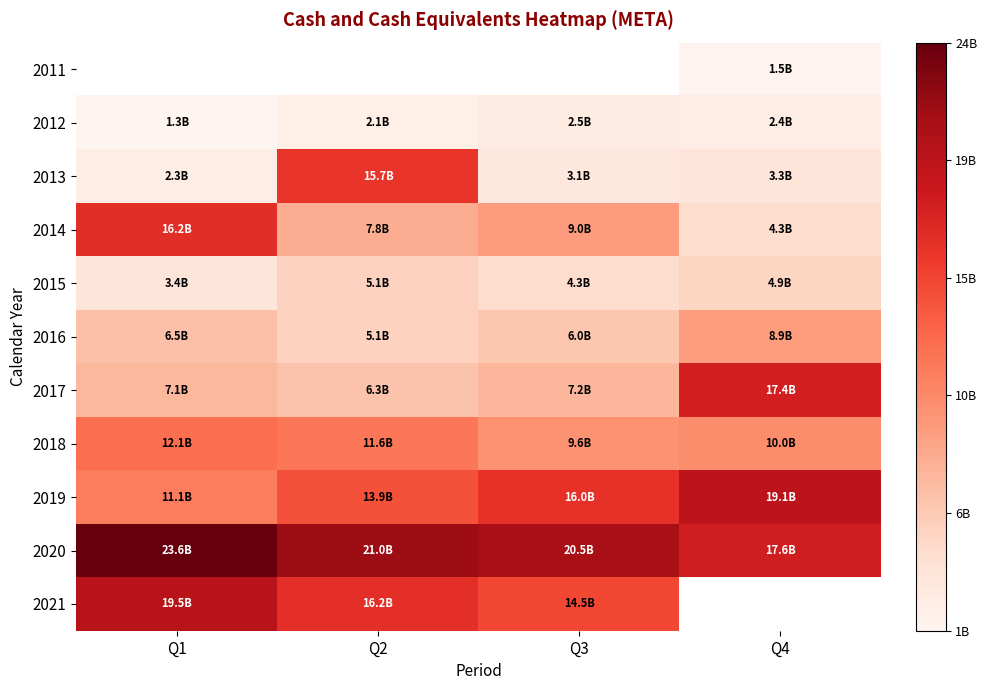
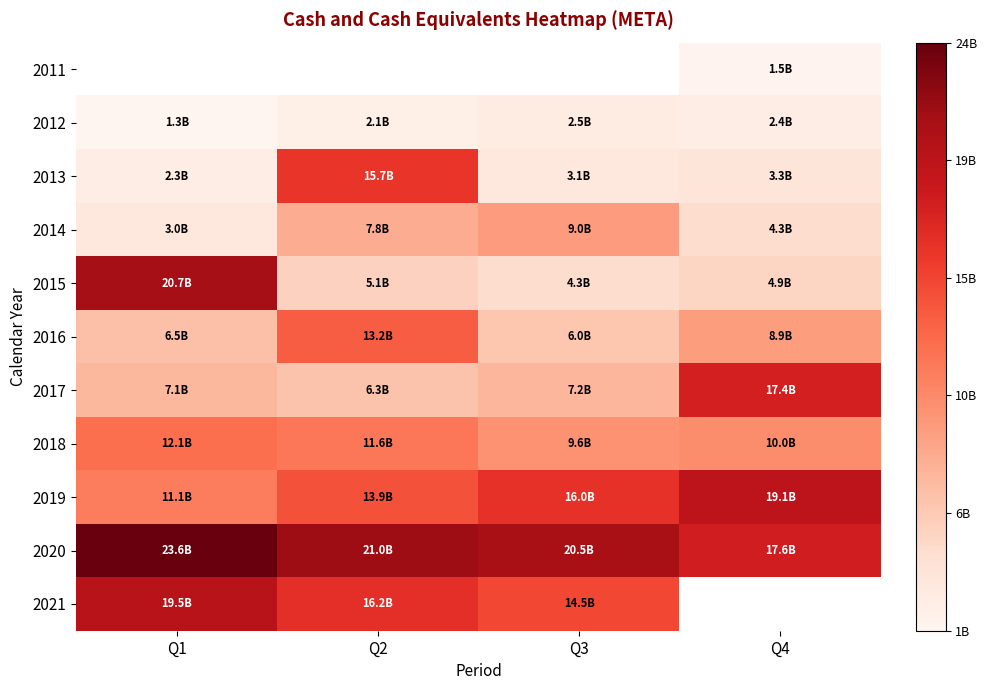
2014, Q1: 16.2B -> 3.0B
2015, Q1: 3.4B -> 20.7B
2016, Q2: 5.1B -> 13.2B
